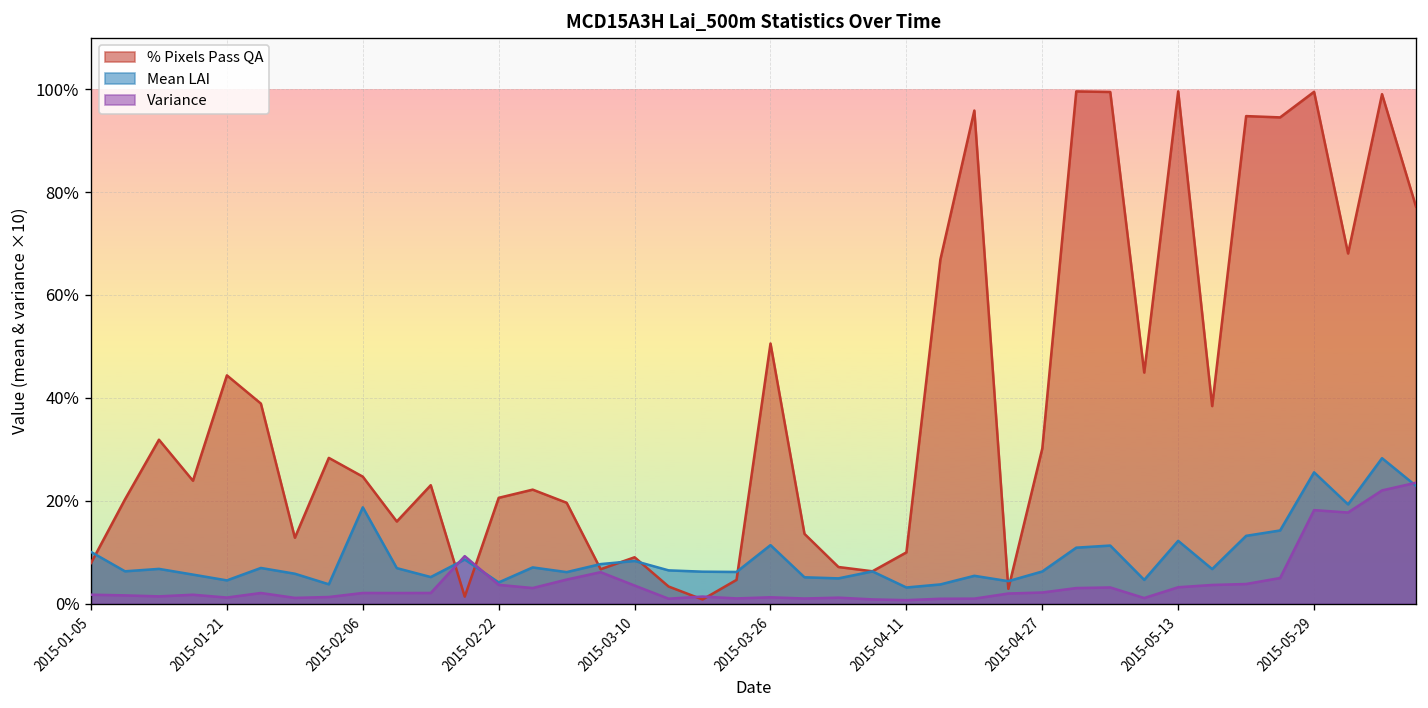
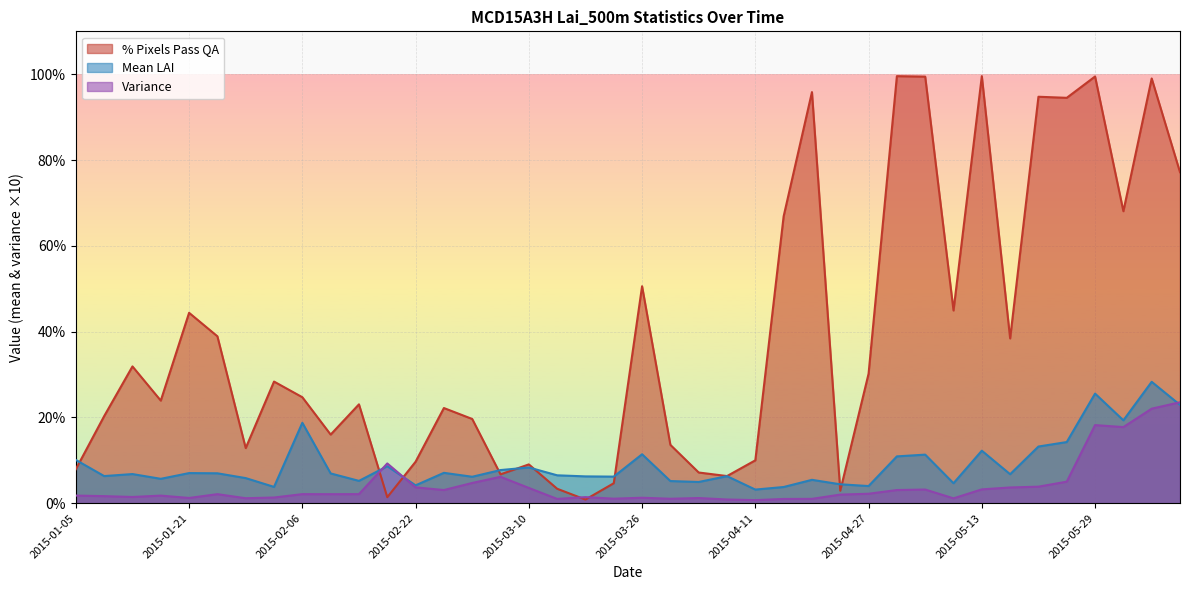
Mean LAI, 2015-01-21: 5% -> 7%
% Pixels Pass QA, 2015-02-22: 21% -> 10%
Mean LAI, 2015-04-27: 6% -> 4%
